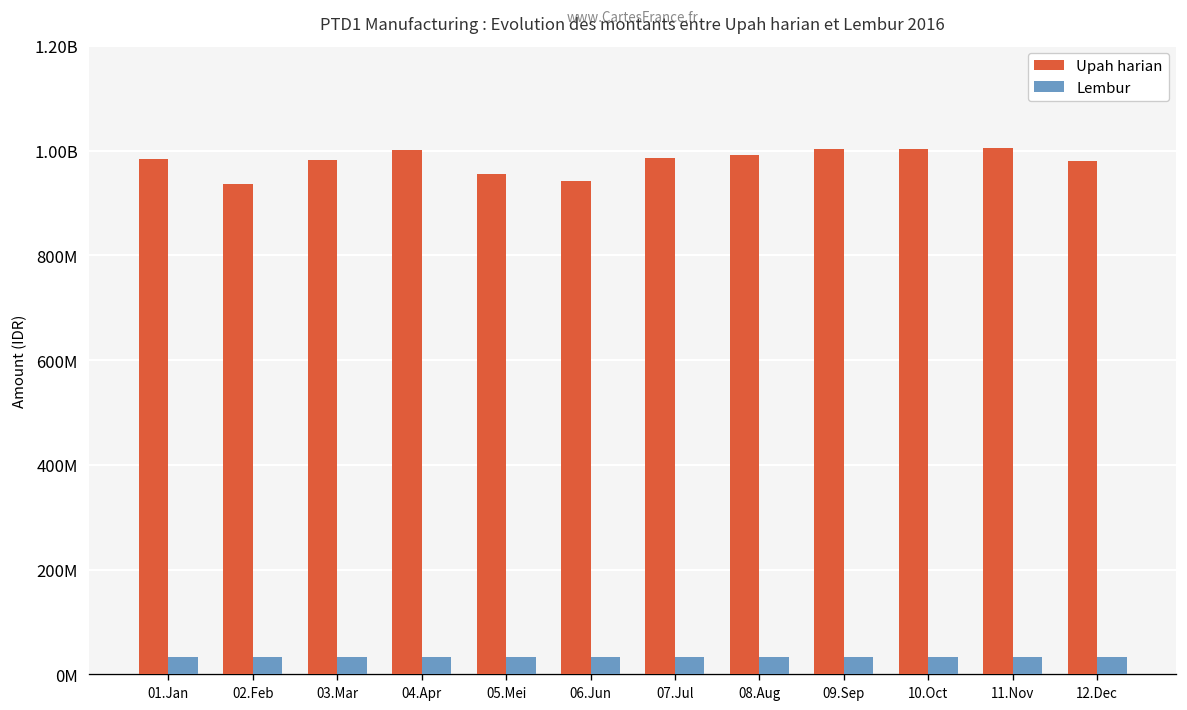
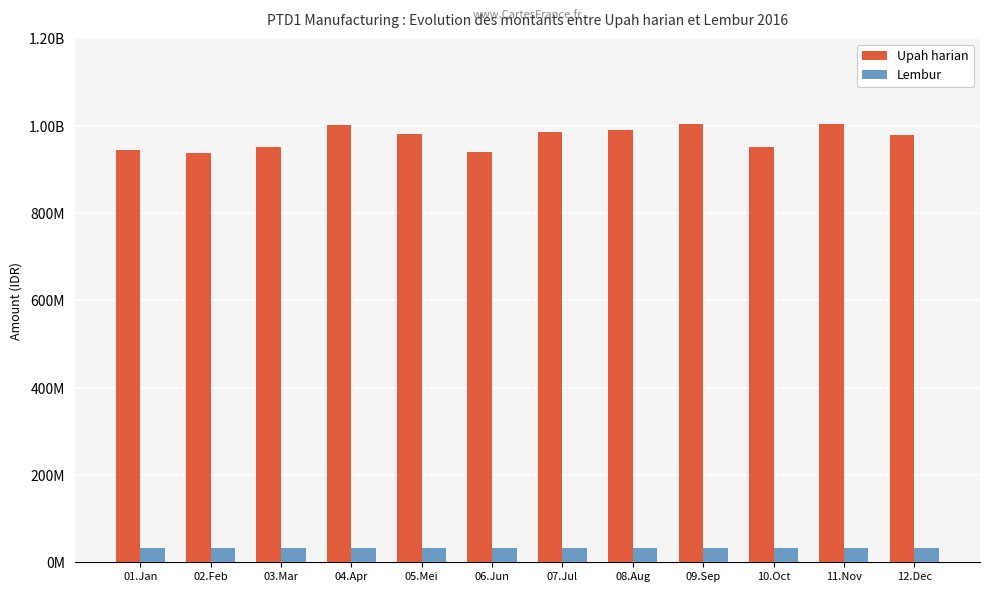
Upah harian, 01.Jan: 980000000 -> 940000000
Upah harian, 03.Mar: 980000000 -> 950000000
Upah harian, 05.Mei: 960000000 -> 980000000
Upah harian, 10.Oct: 1000000000 -> 950000000
